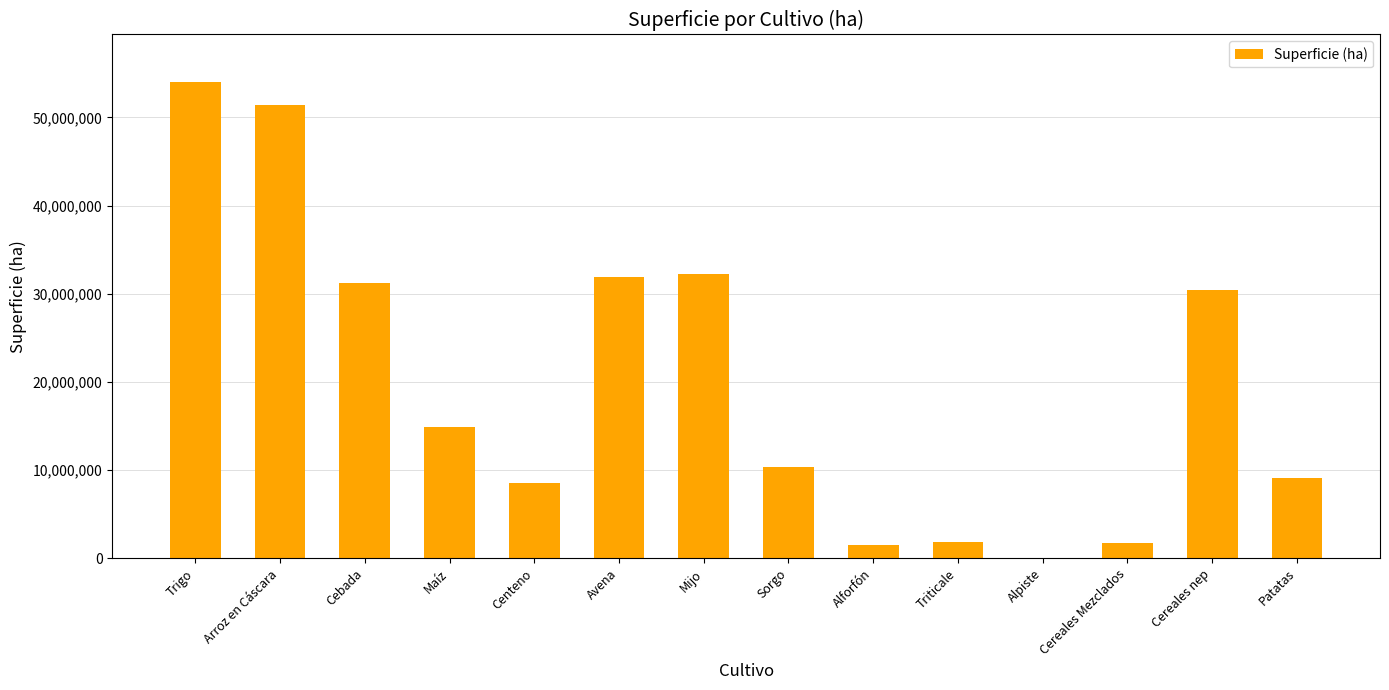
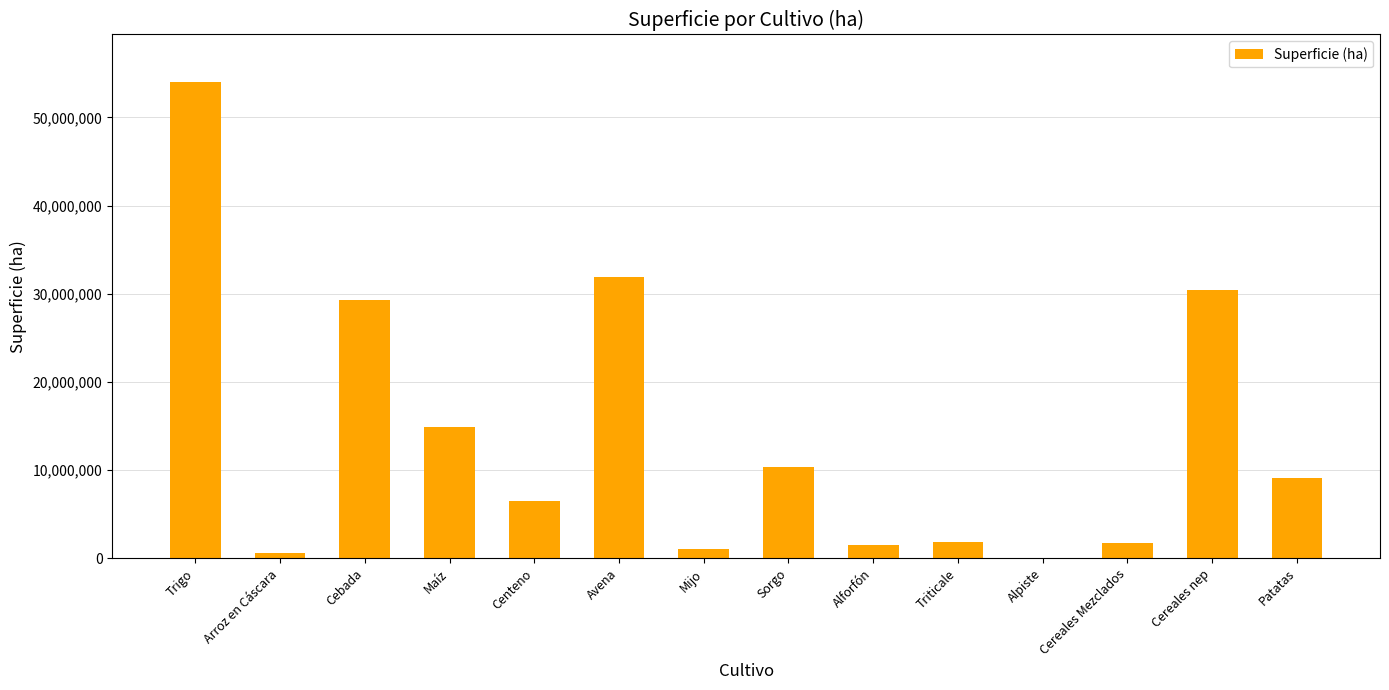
Arroz en Cáscara: 51,000,000 -> 1,000,000
Cebada: 31,000,000 -> 29,000,000
Centeno: 9,000,000 -> 6,000,000
Mijo: 32,000,000 -> 1,000,000
